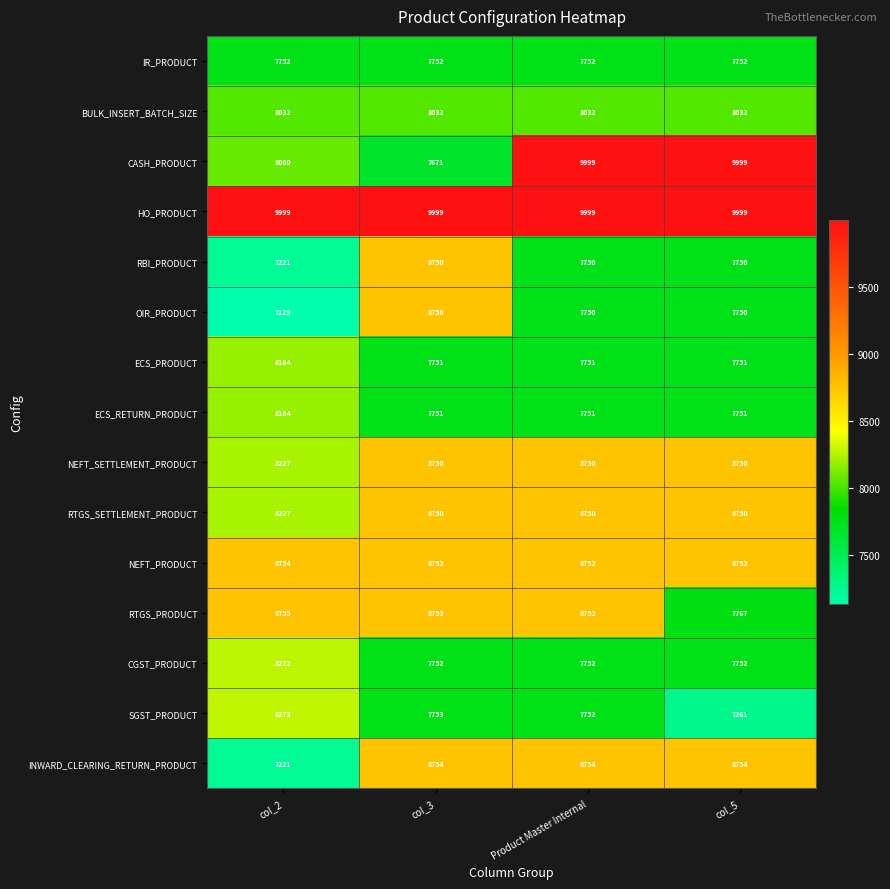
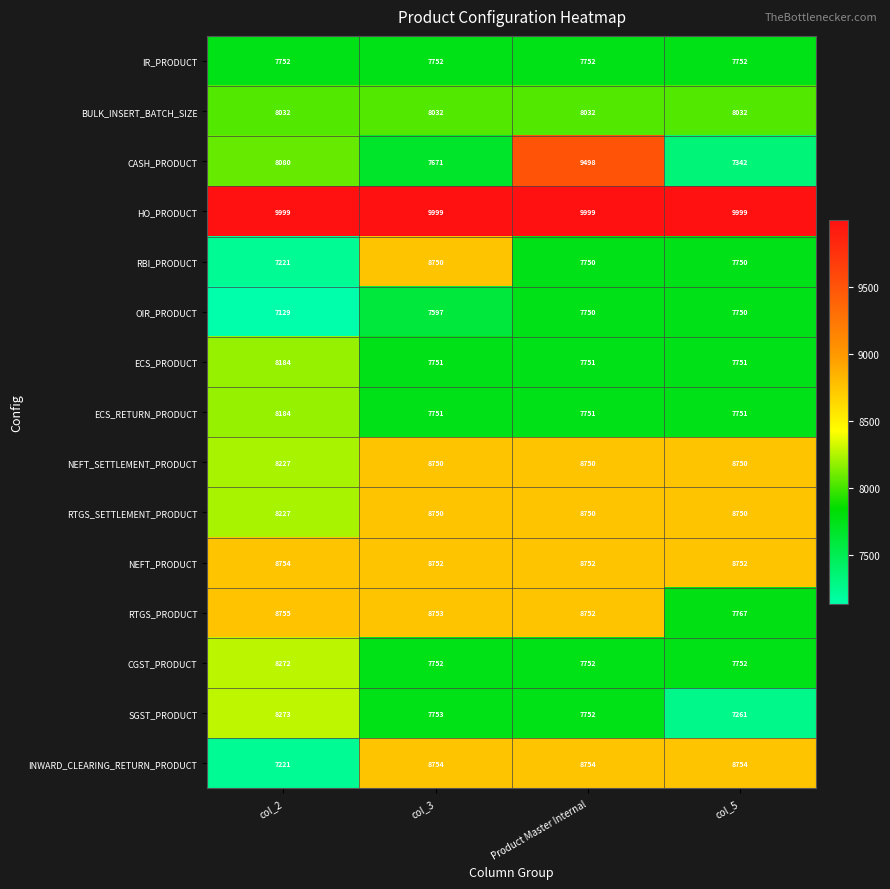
CASH_PRODUCT, Product Master Internal: 9999 -> 9498
CASH_PRODUCT, col_5: 9999 -> 7342
OIR_PRODUCT, col_3: 8750 -> 7597
